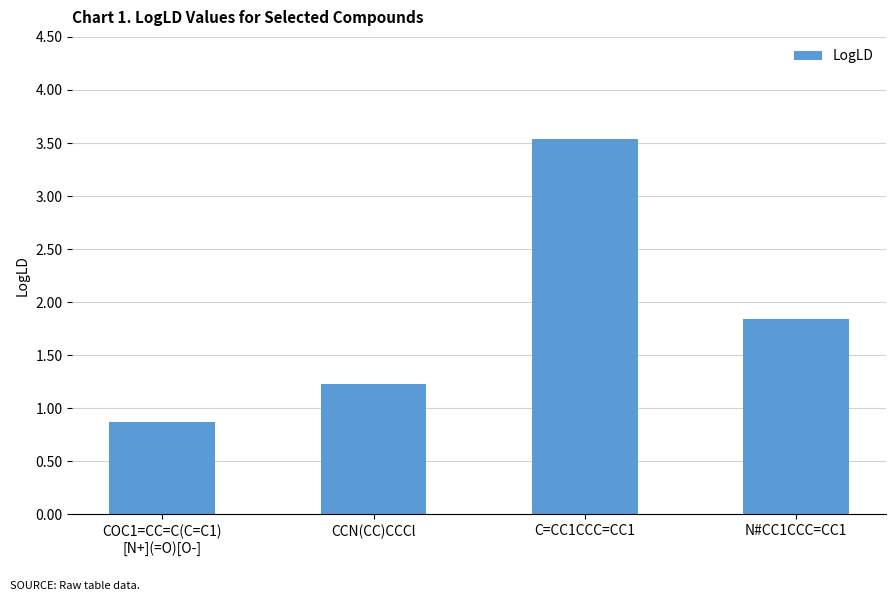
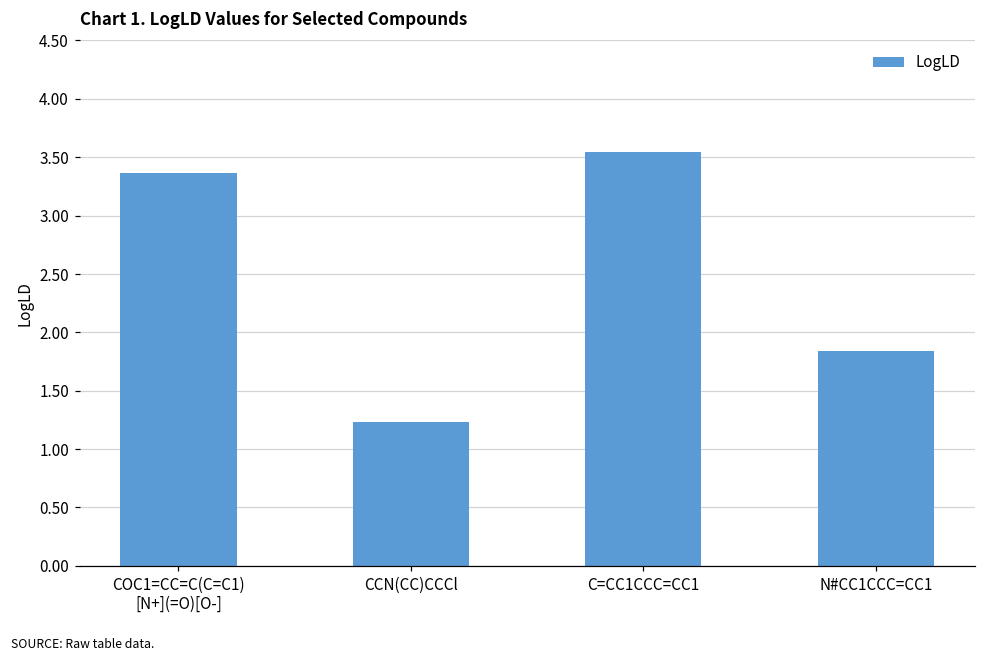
COC1=CC=C(C=C1) [N+](=O)[O-]: 0.87 -> 3.36
